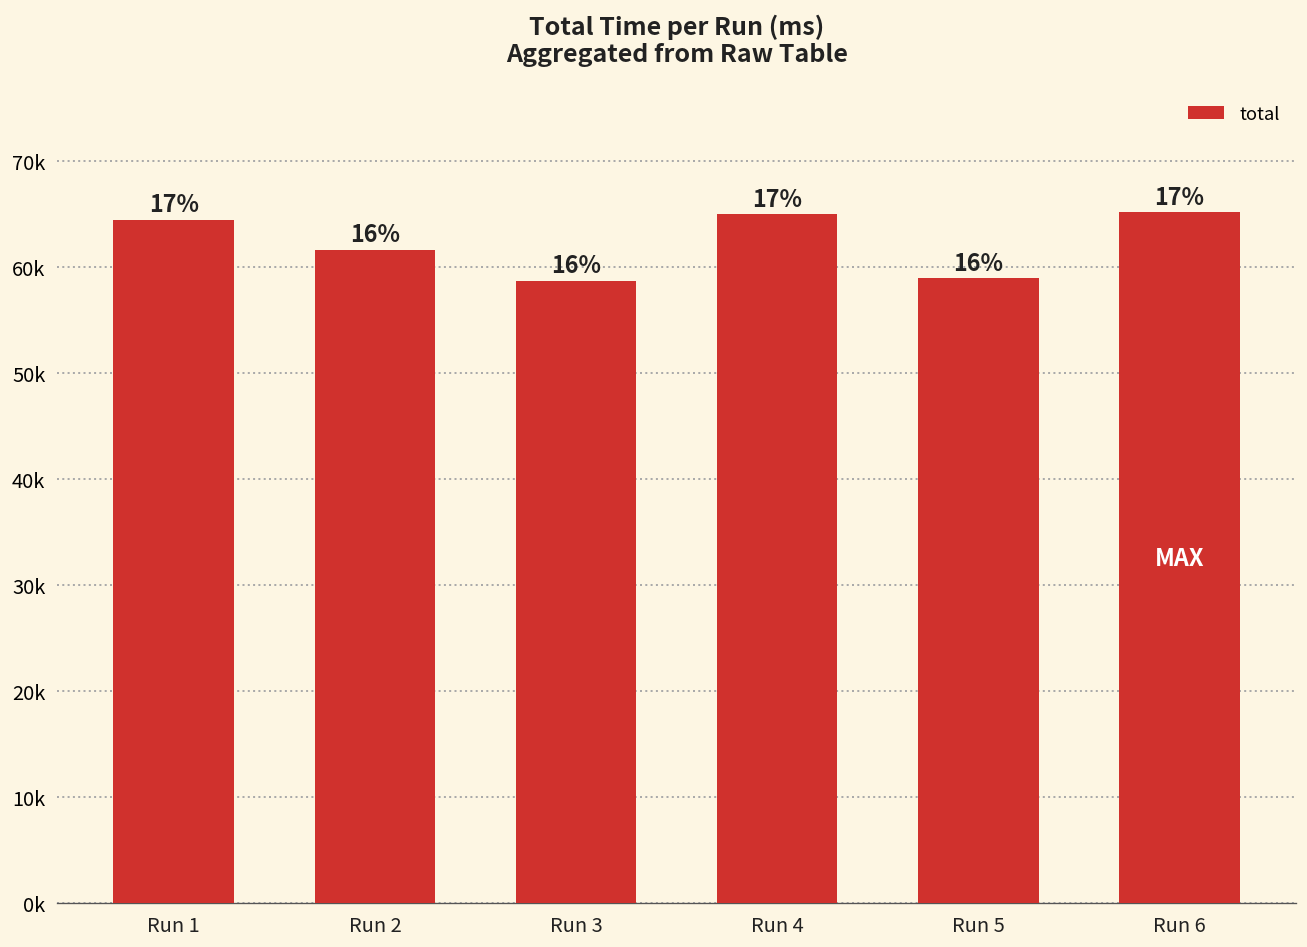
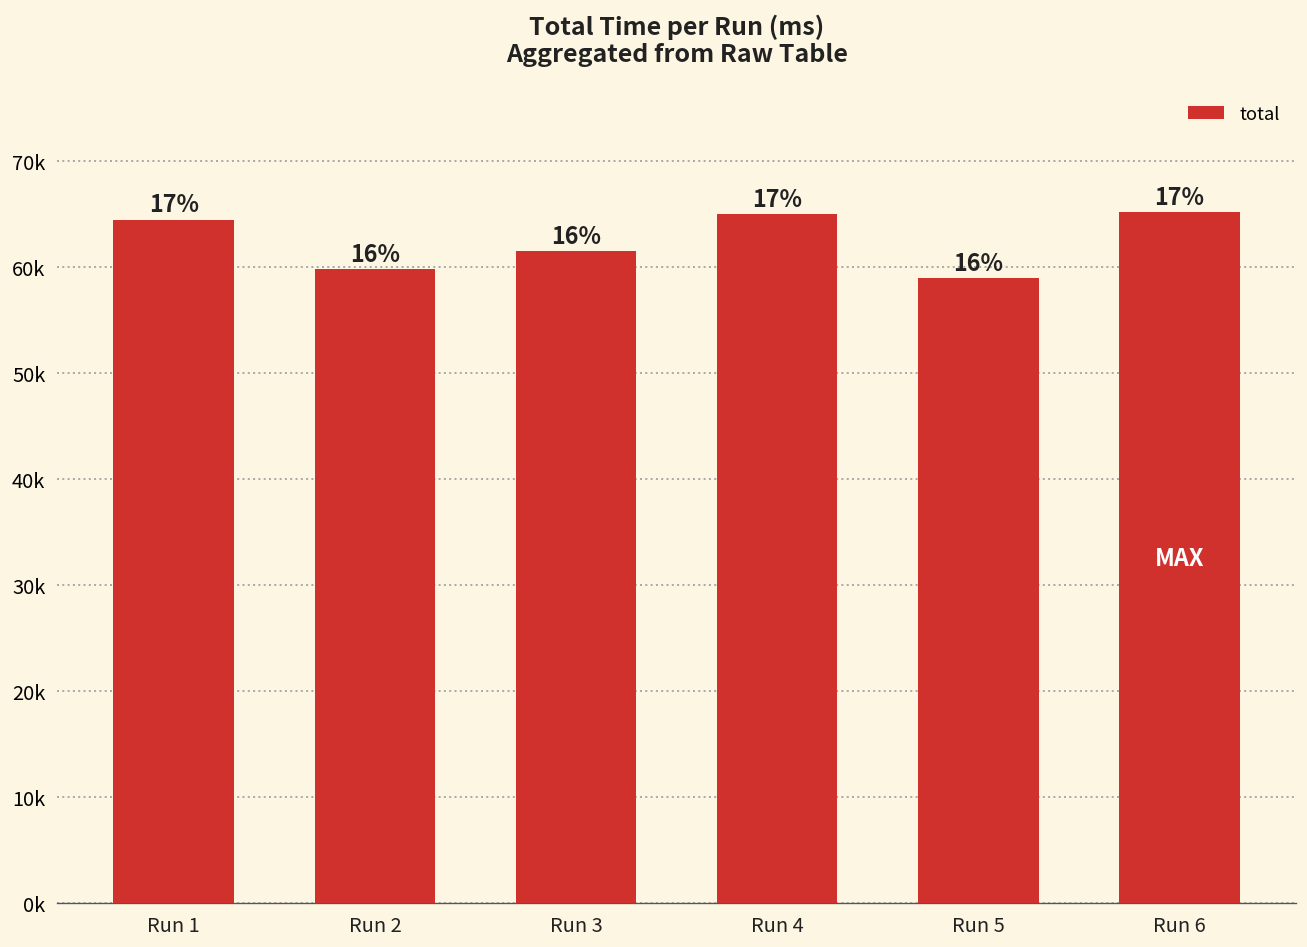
Run 2: 62000 -> 60000
Run 3: 59000 -> 62000
